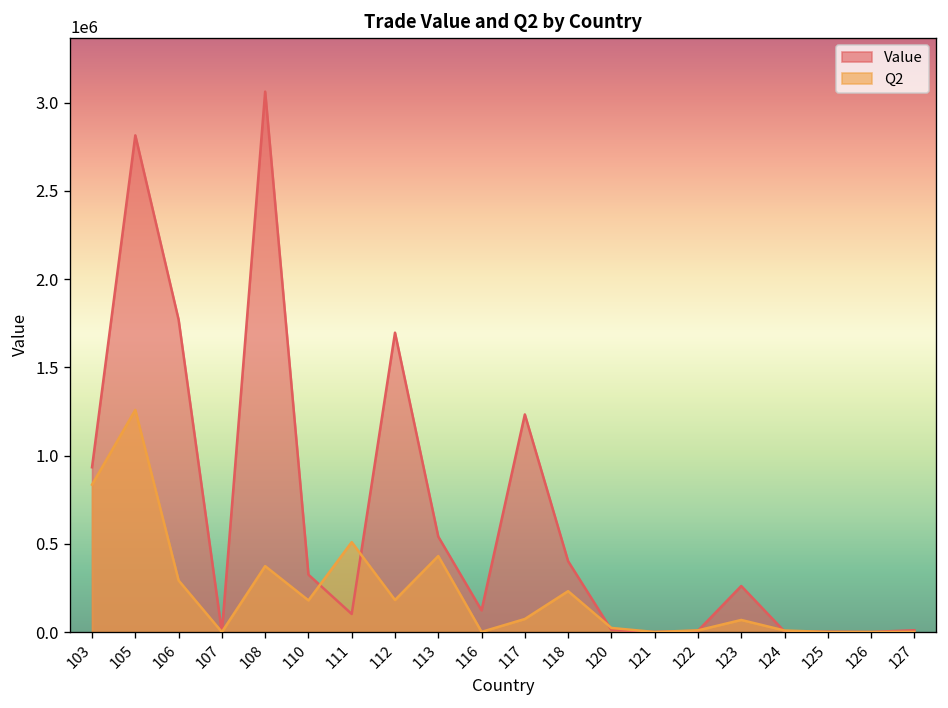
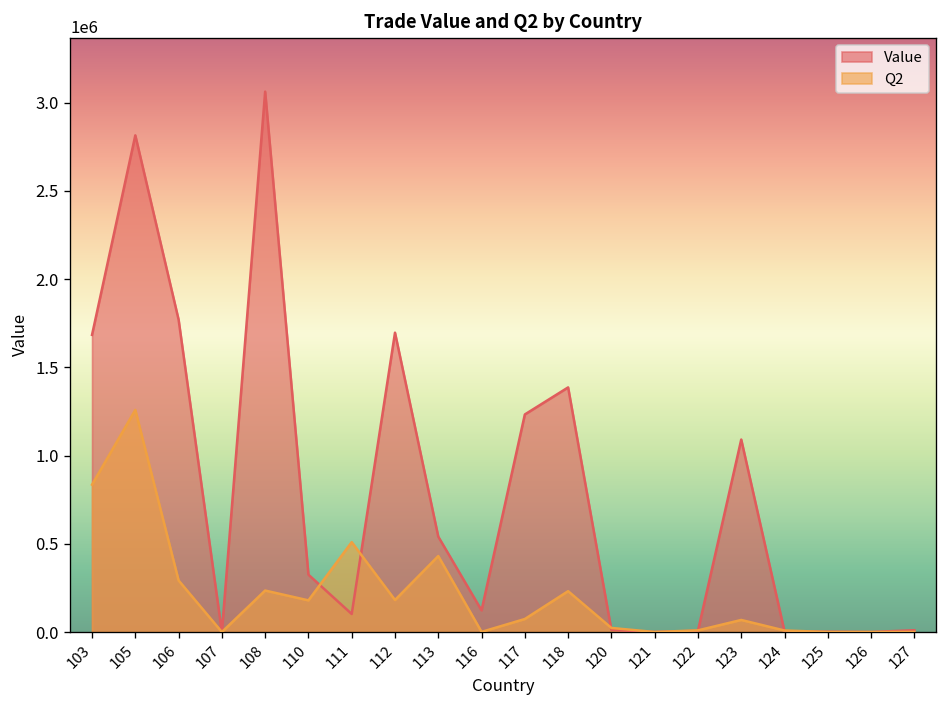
Value, 103: 930000 -> 1680000
Q2, 108: 370000 -> 240000
Value, 118: 400000 -> 1390000
Value, 123: 260000 -> 1090000
